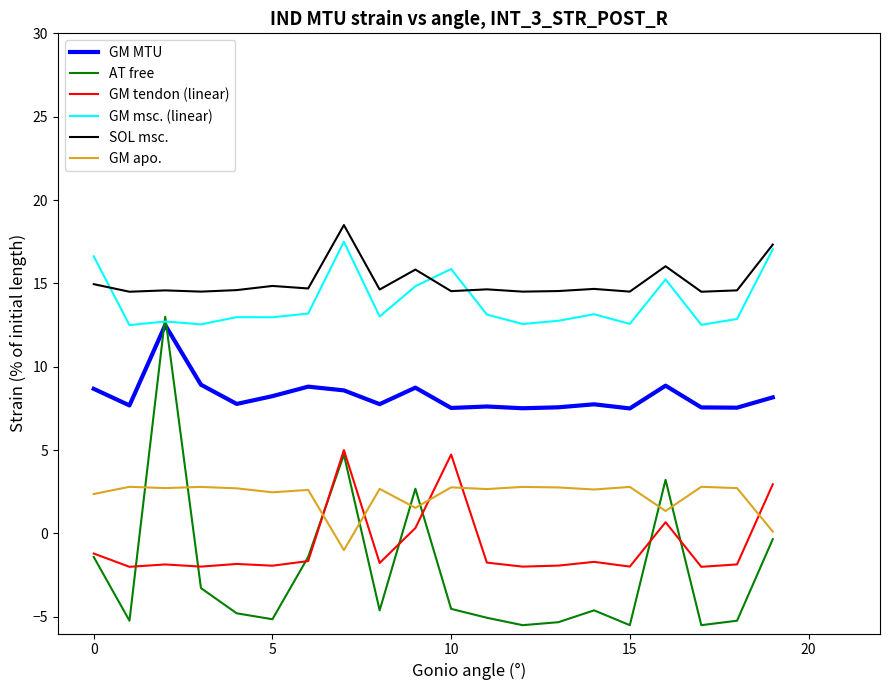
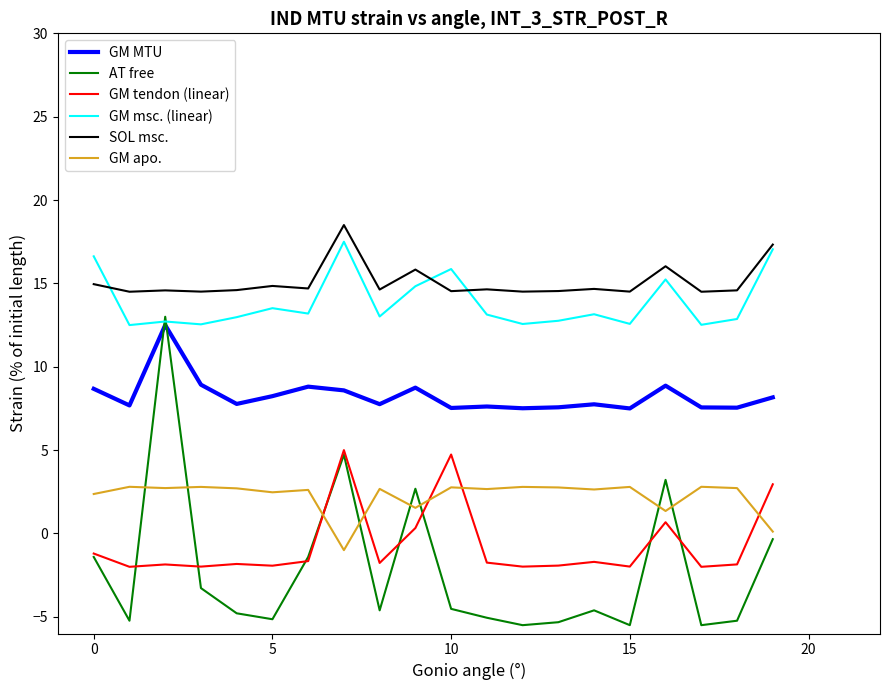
GM msc. (linear), 5: 13.0 -> 13.5
